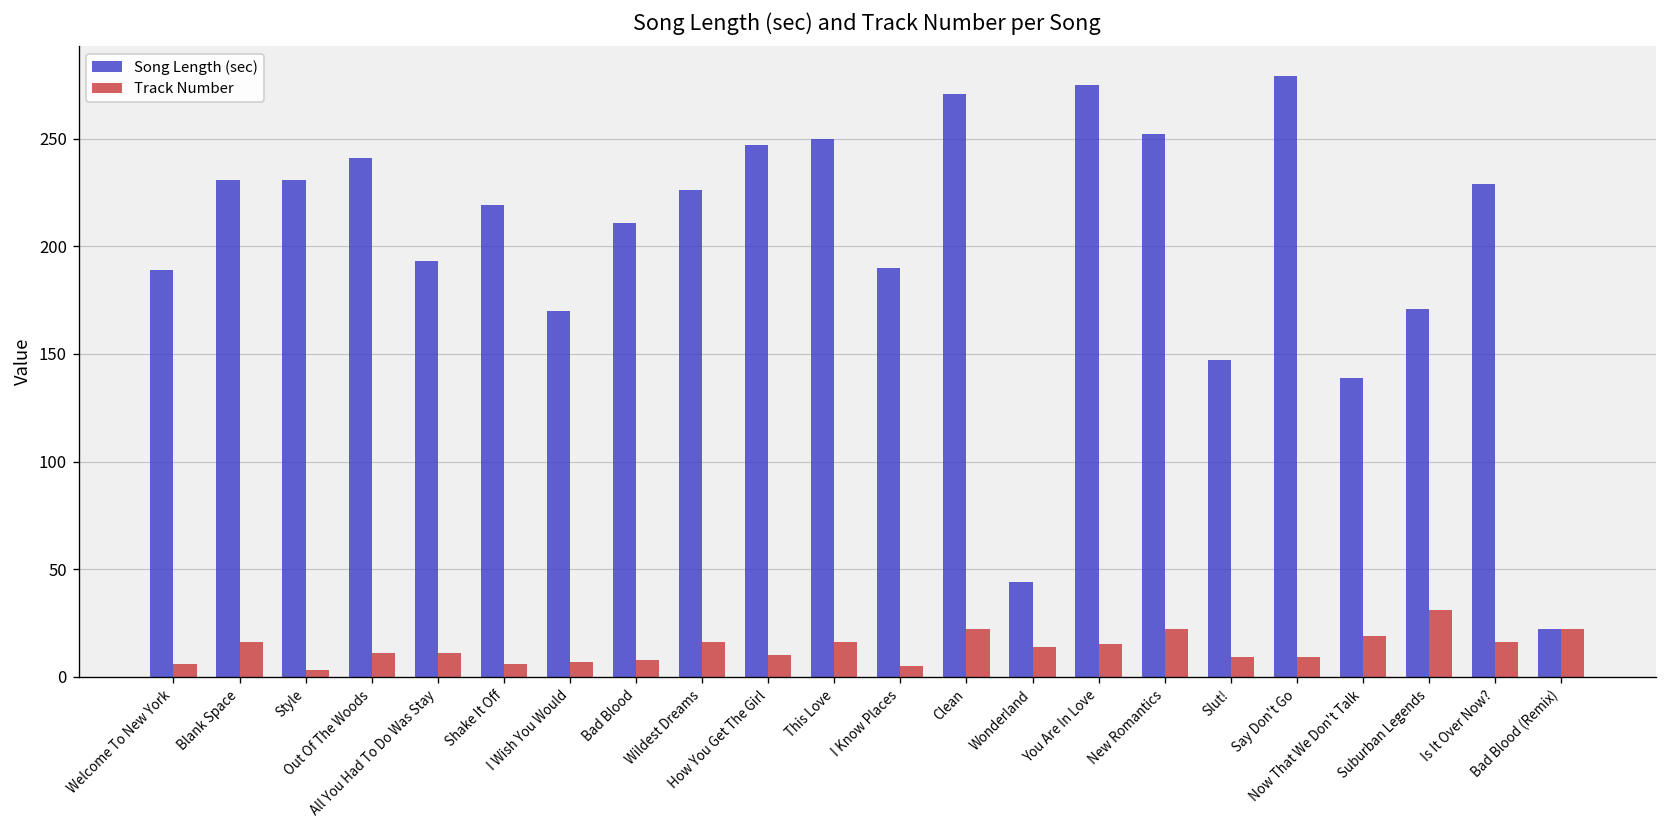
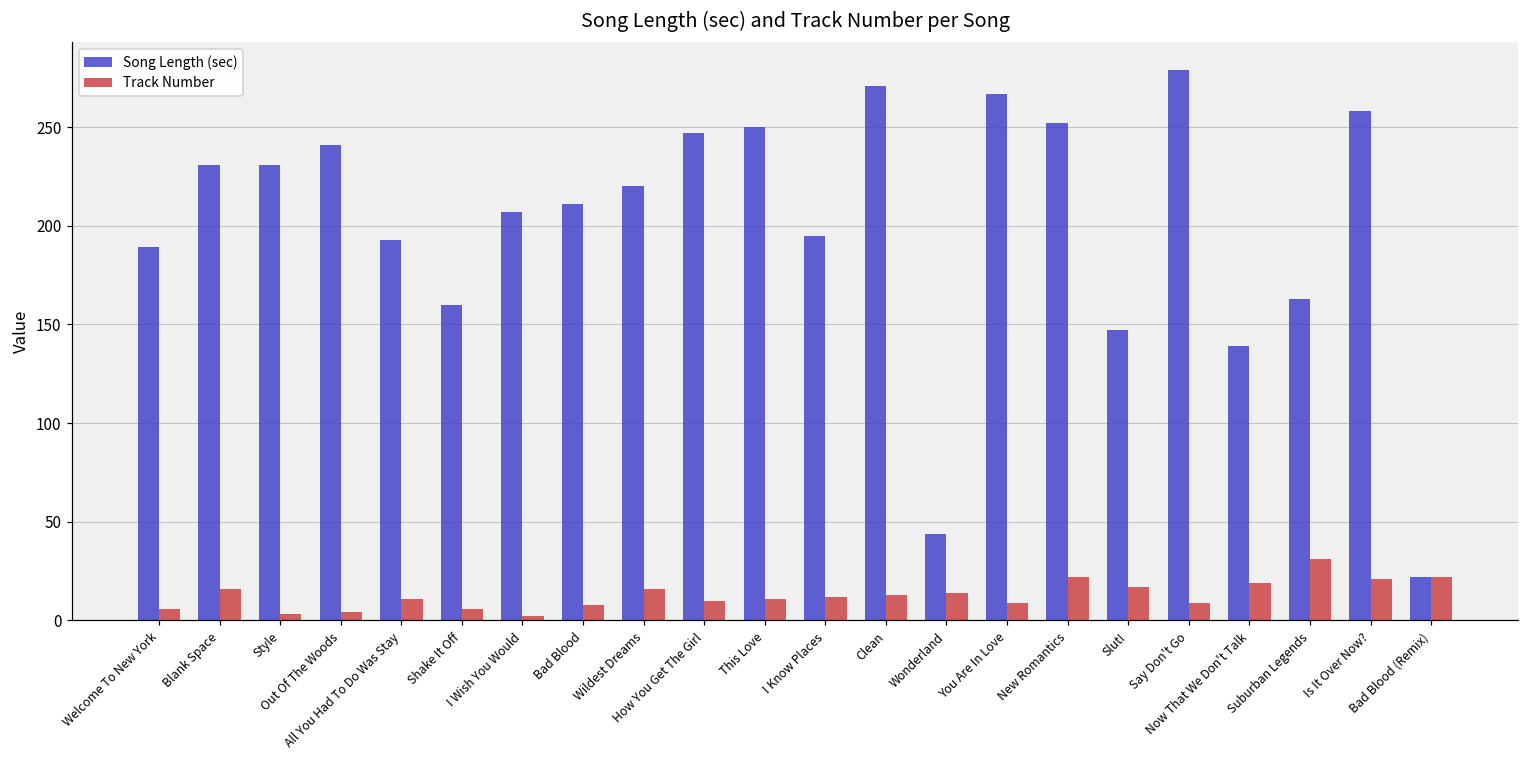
Track Number, Out Of The Woods: 11 -> 4
Song Length (sec), Shake It Off: 219 -> 160
Song Length (sec), I Wish You Would: 170 -> 207
Track Number, I Wish You Would: 7 -> 2
Song Length (sec), Wildest Dreams: 226 -> 220
Track Number, This Love: 16 -> 11
Song Length (sec), I Know Places: 190 -> 195
Track Number, I Know Places: 5 -> 12
Track Number, Clean: 22 -> 13
Song Length (sec), You Are In Love: 275 -> 267
Track Number, You Are In Love: 15 -> 9
Track Number, Slut!: 9 -> 17
Song Length (sec), Suburban Legends: 171 -> 163
Song Length (sec), Is It Over Now?: 229 -> 258
Track Number, Is It Over Now?: 16 -> 21
